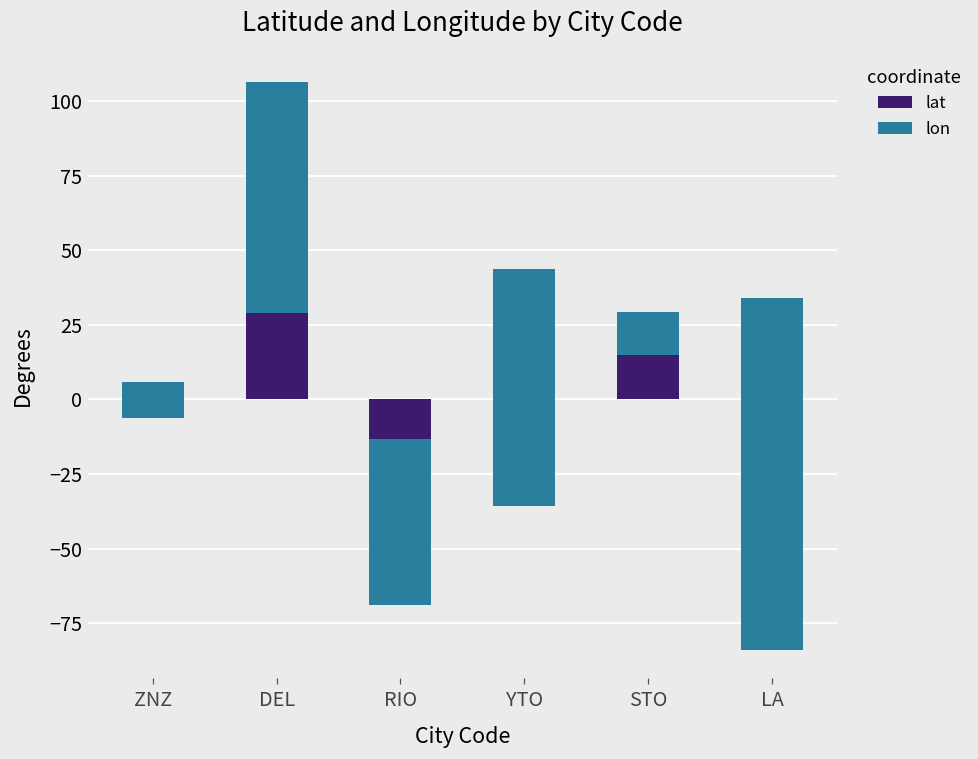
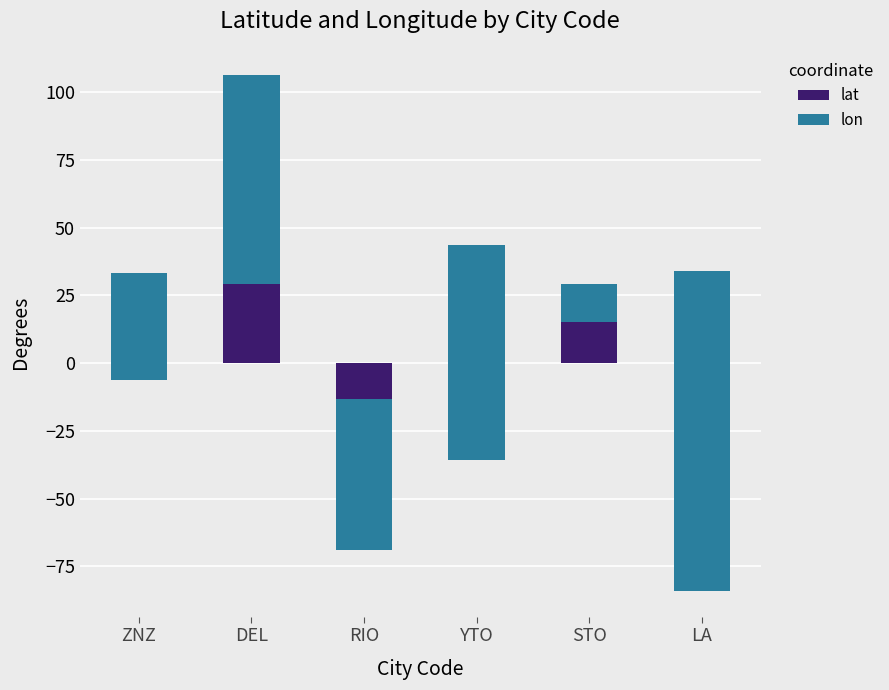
lon, ZNZ: 12 -> 39
